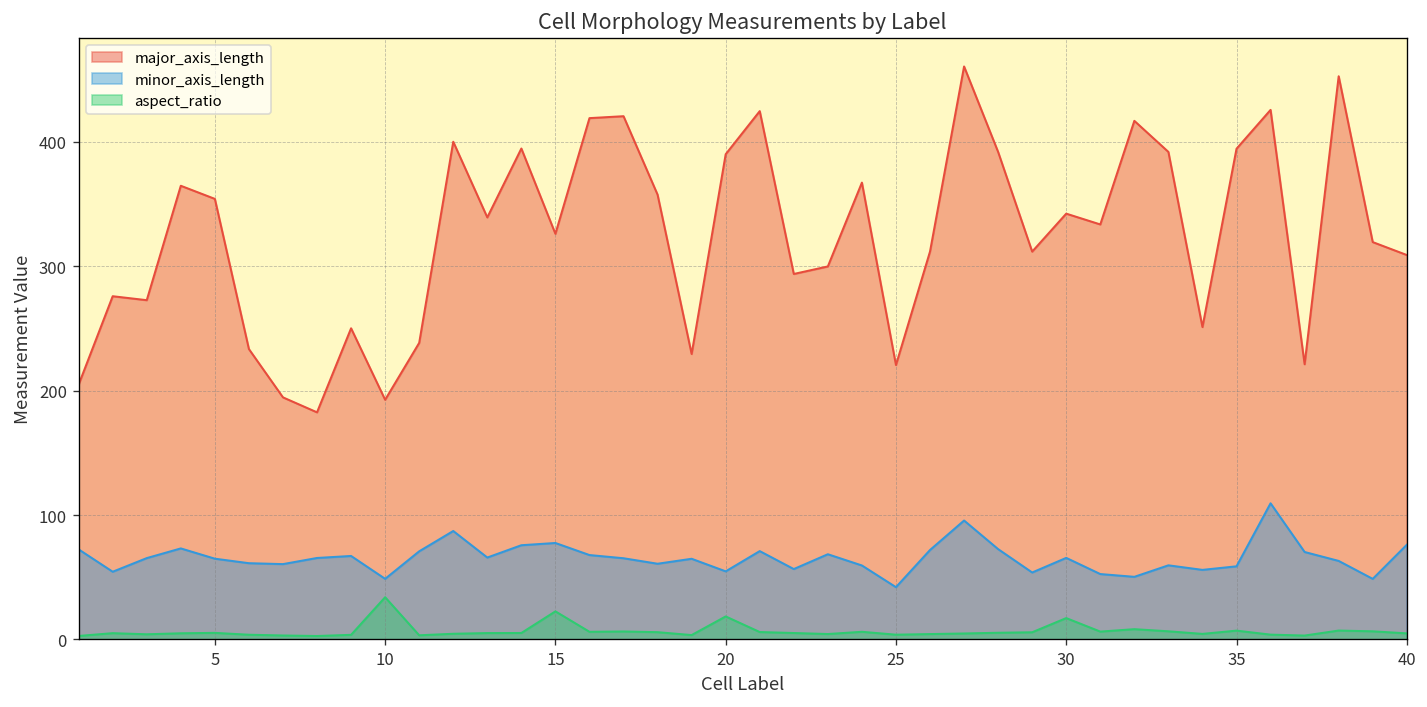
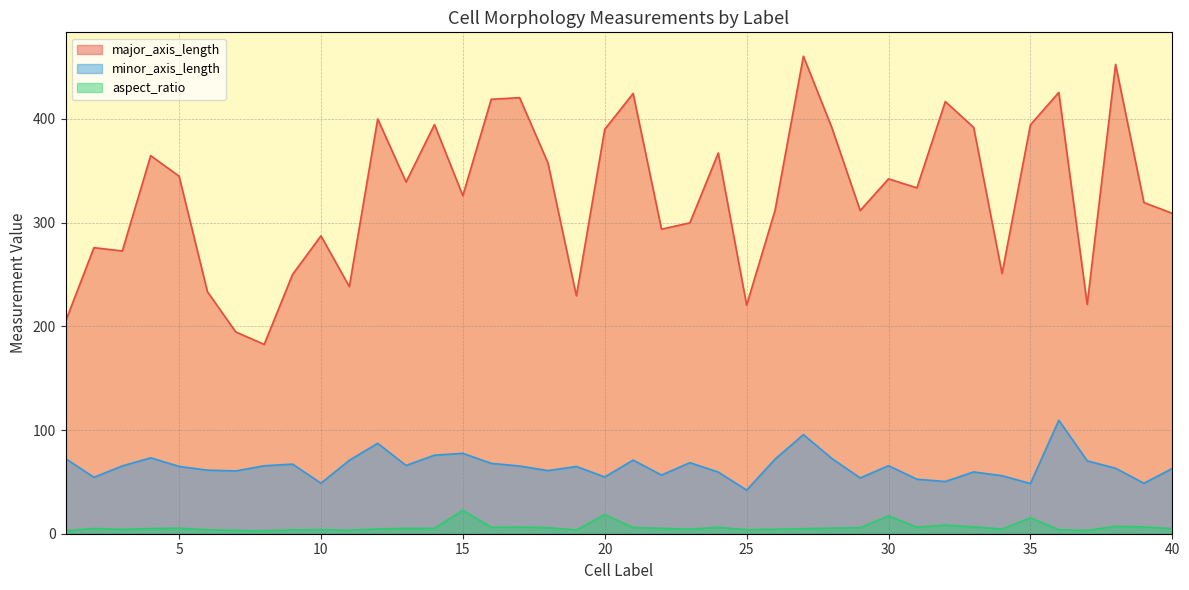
major_axis_length, 5: 354 -> 345
major_axis_length, 10: 193 -> 287
aspect_ratio, 10: 34 -> 4
minor_axis_length, 35: 59 -> 48
aspect_ratio, 35: 7 -> 15
minor_axis_length, 40: 76 -> 63
